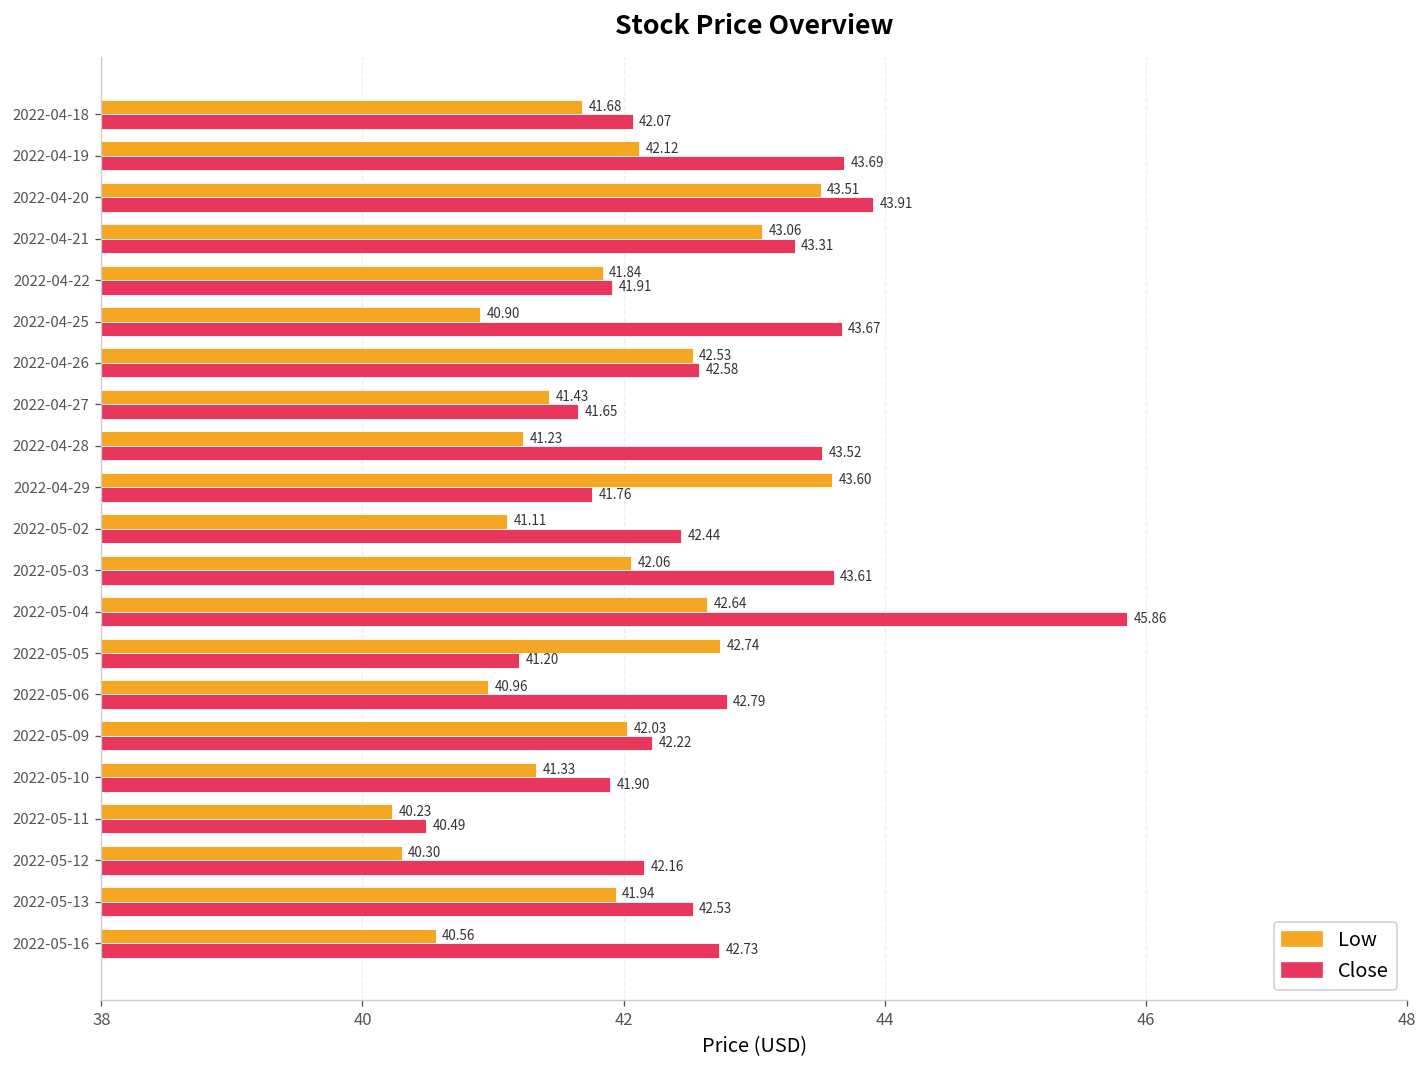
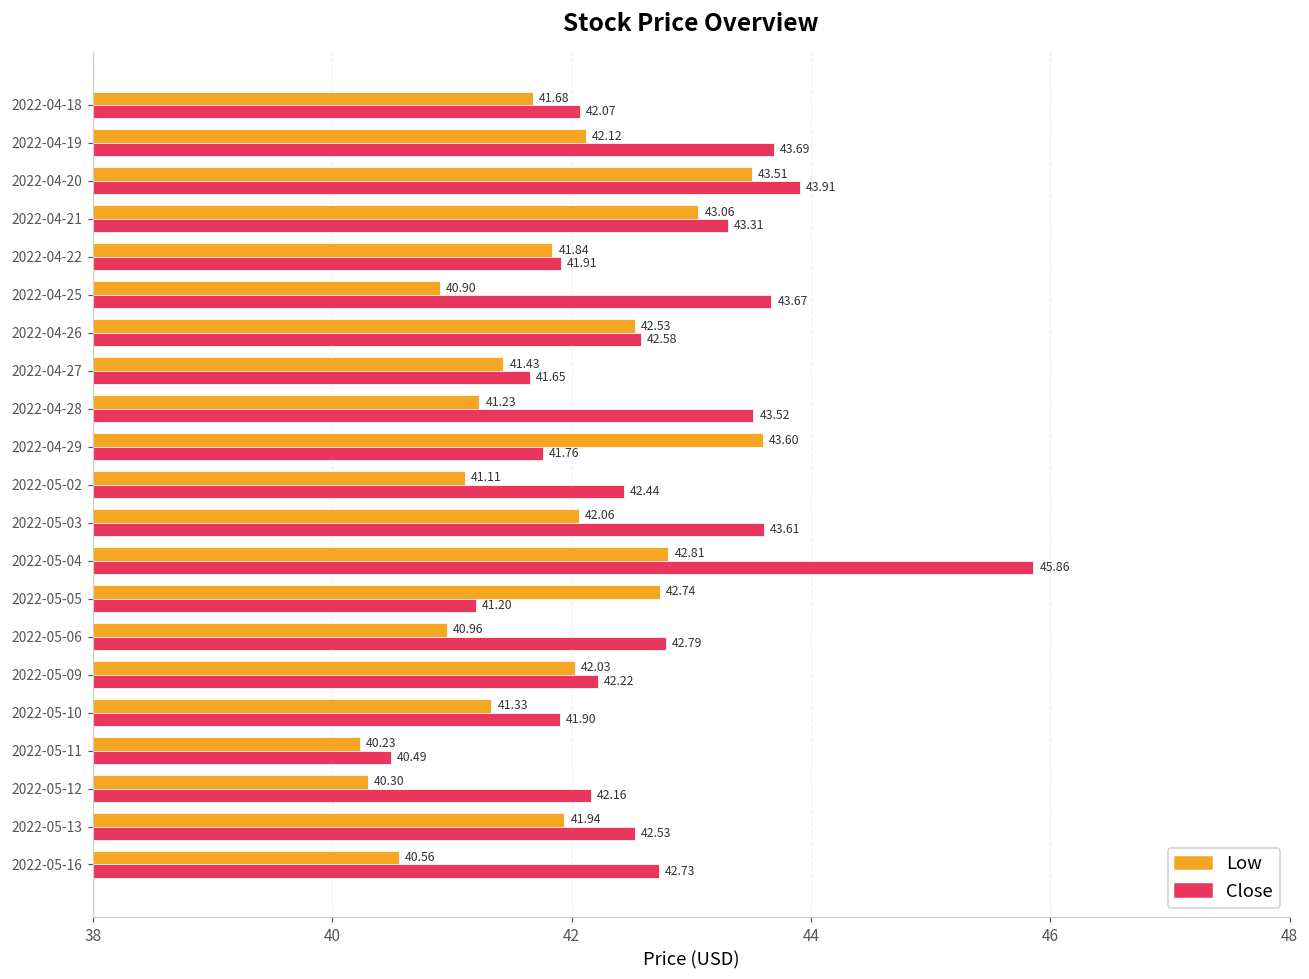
Low, 2022-05-04: 42.64 -> 42.81
